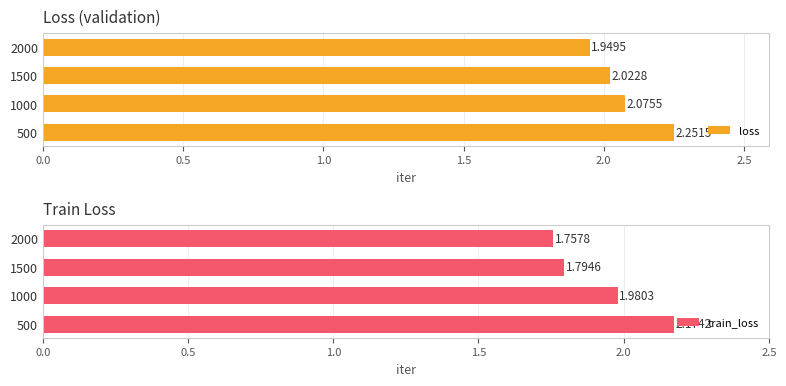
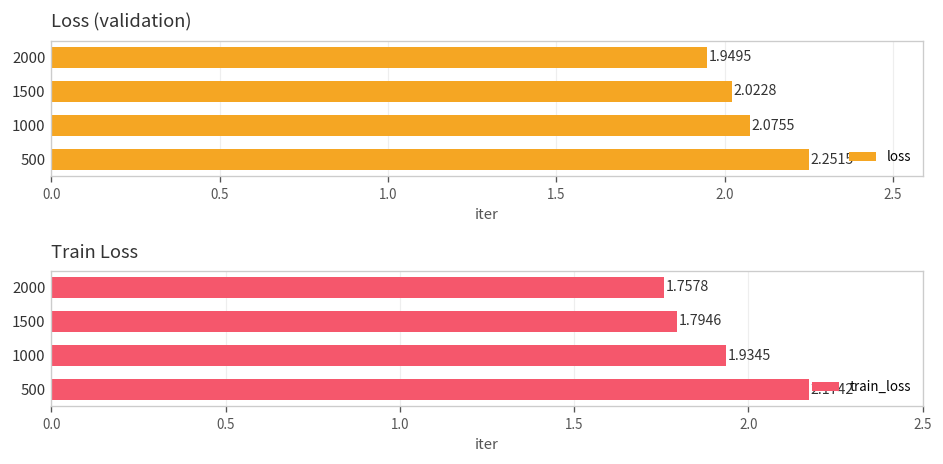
Train Loss, 1000: 1.9803 -> 1.9345
